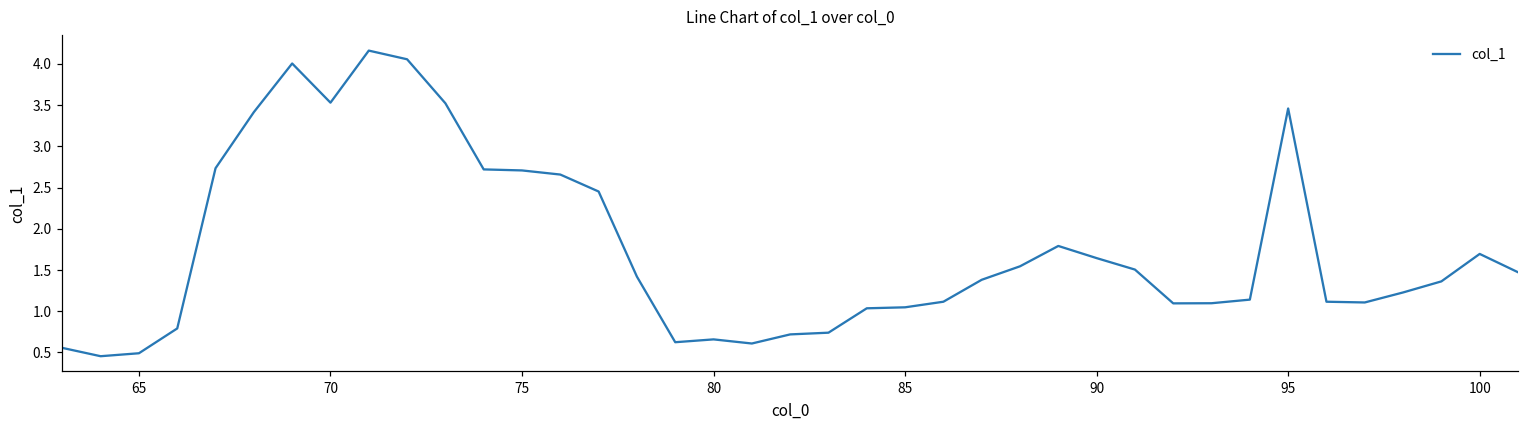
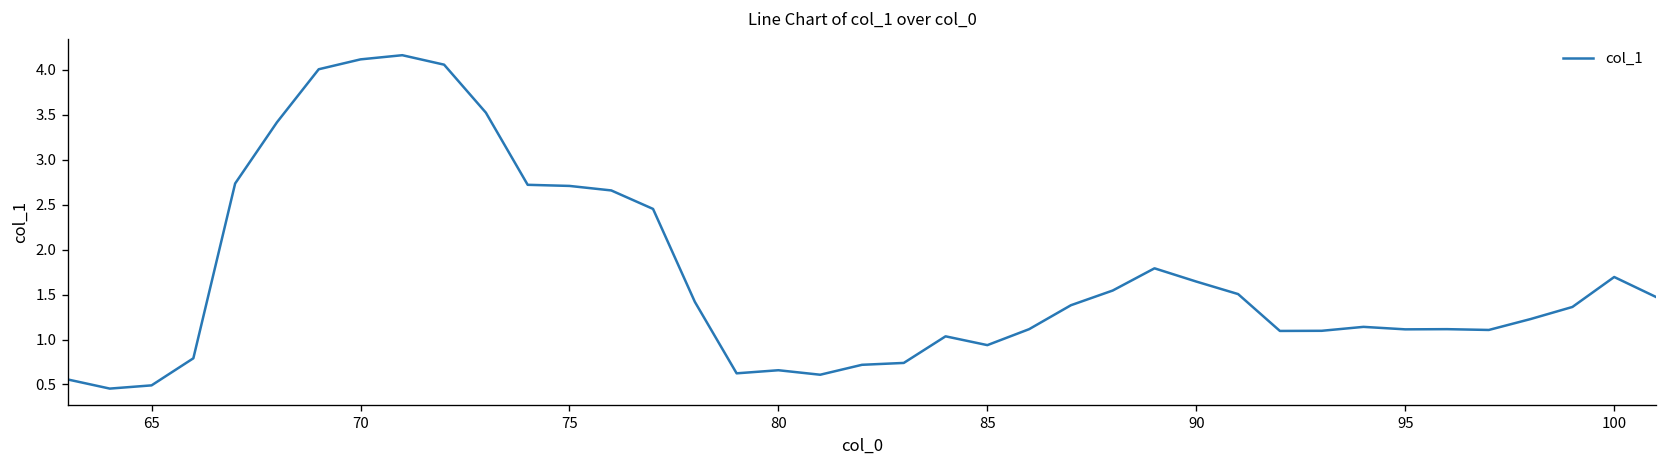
70: 3.5 -> 4.1
85: 1.0 -> 0.9
95: 3.5 -> 1.1
